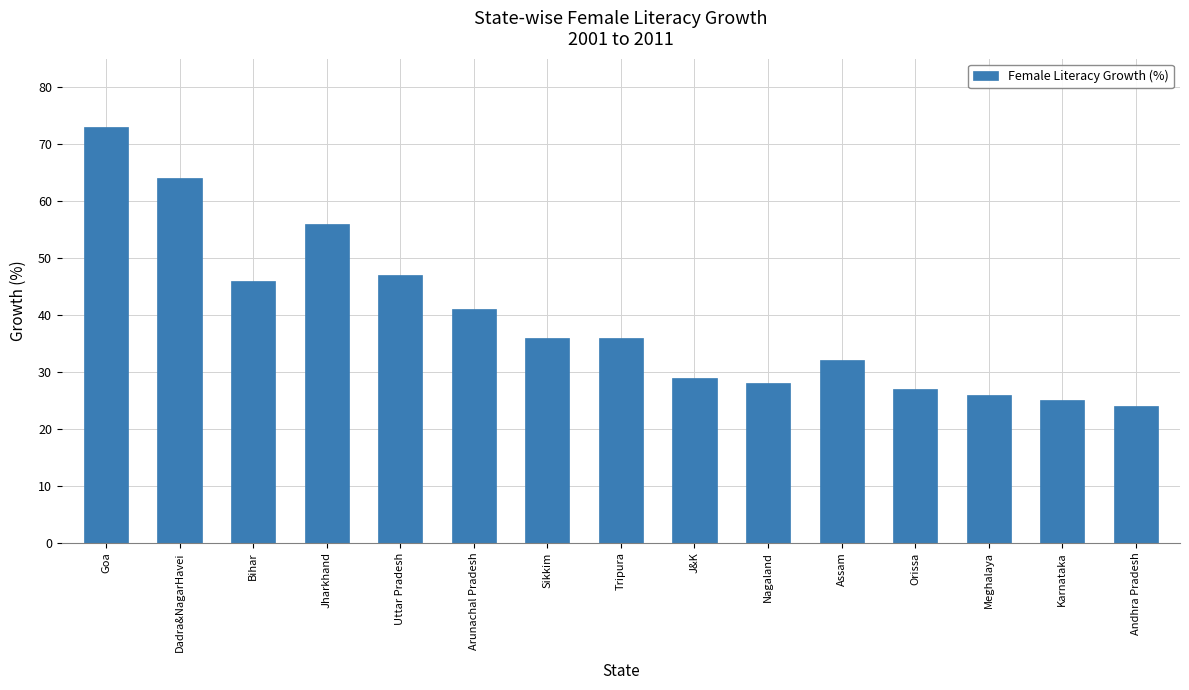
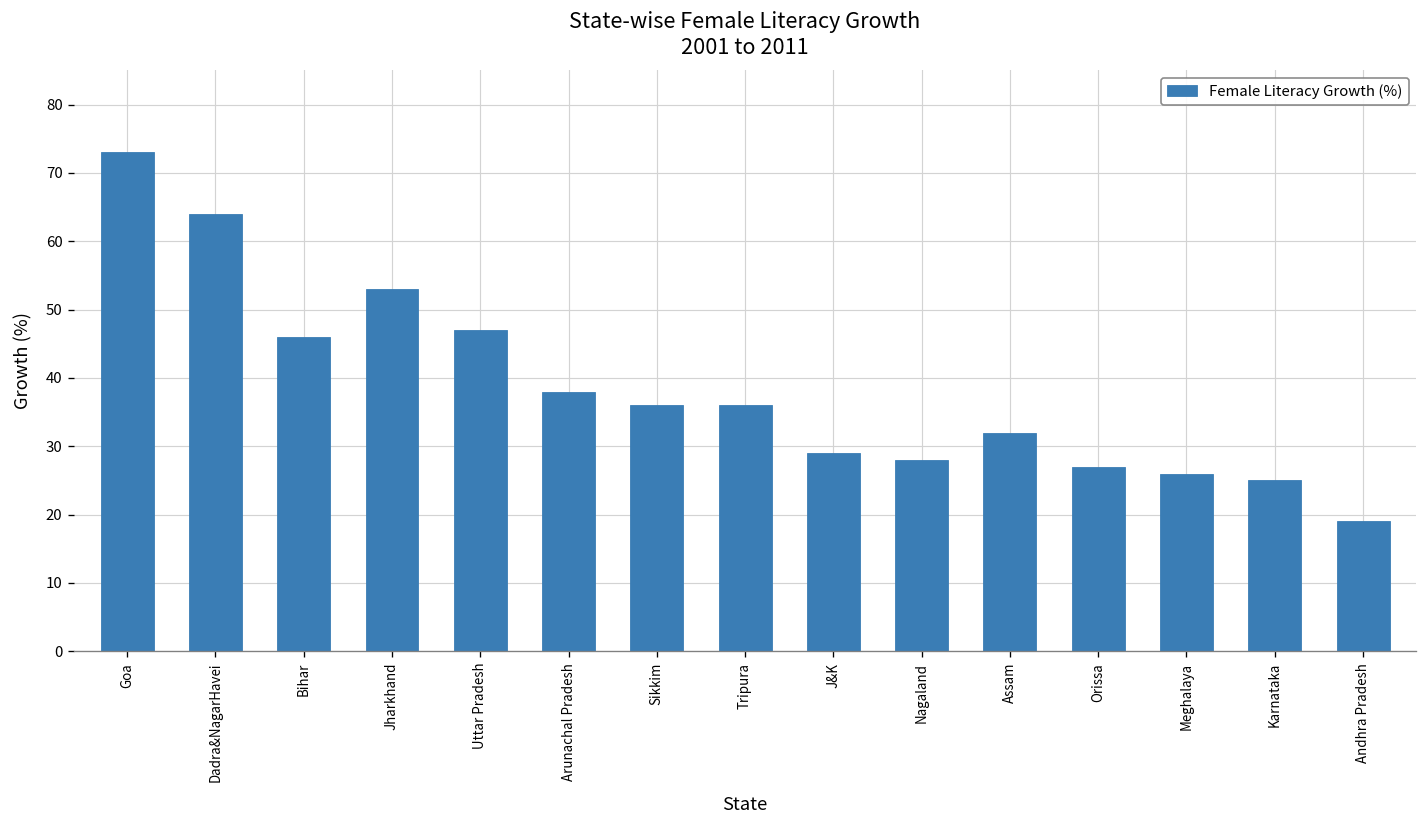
Jharkhand: 56 -> 53
Arunachal Pradesh: 41 -> 38
Andhra Pradesh: 24 -> 19
